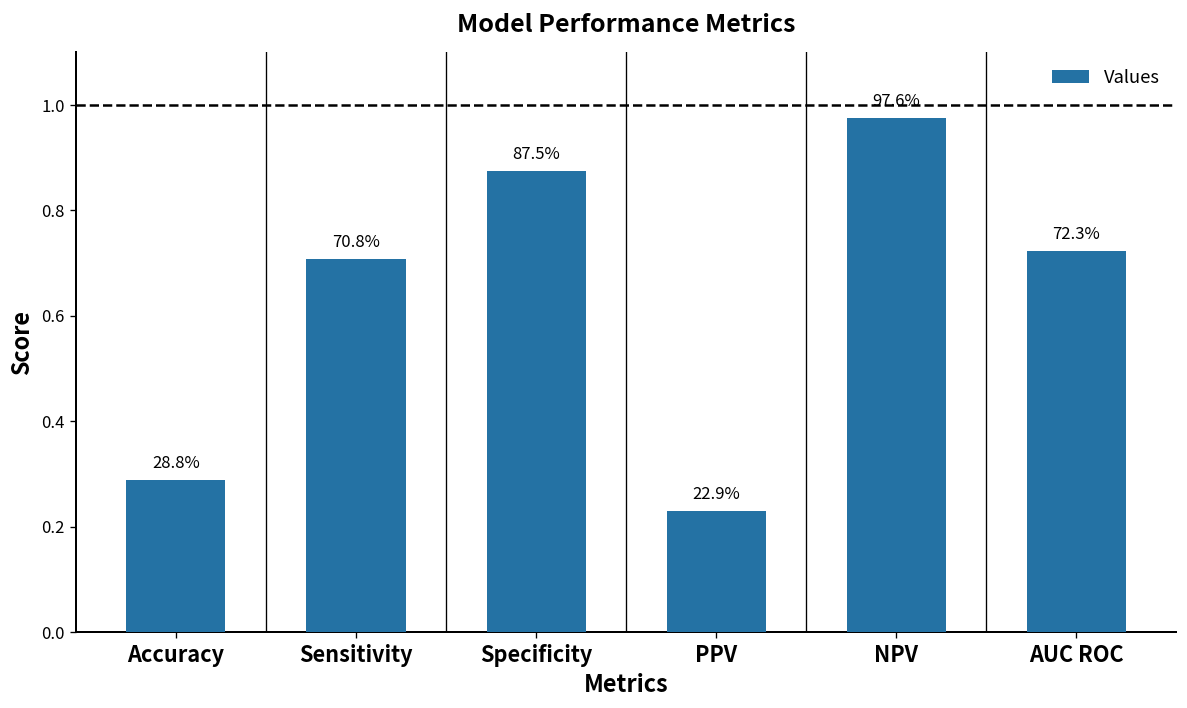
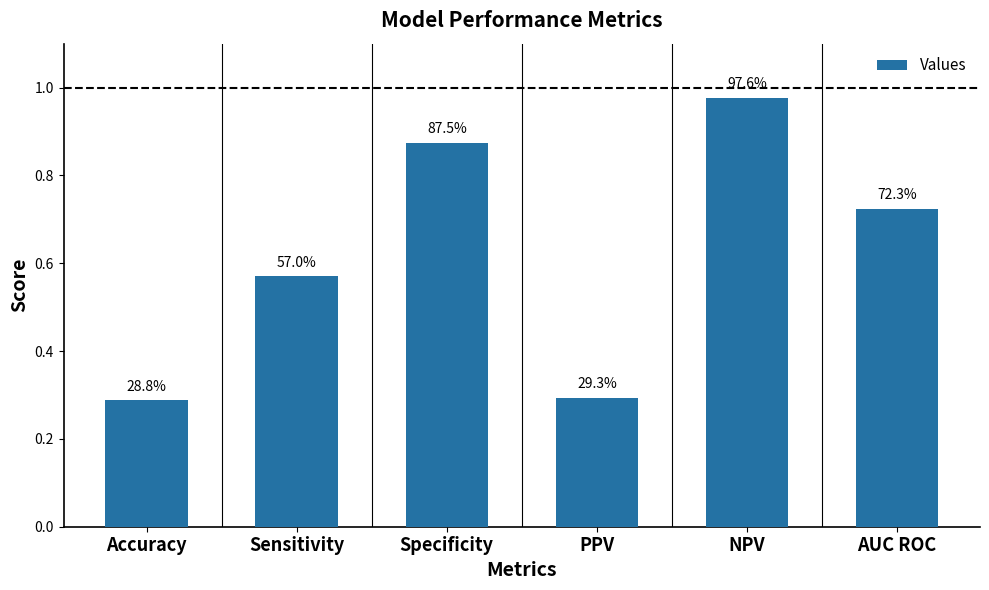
Sensitivity: 70.8% -> 57.0%
PPV: 22.9% -> 29.3%
